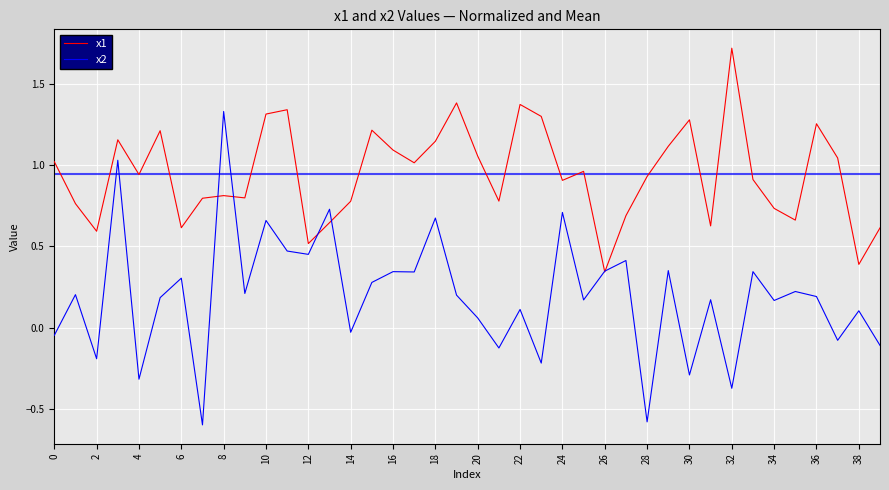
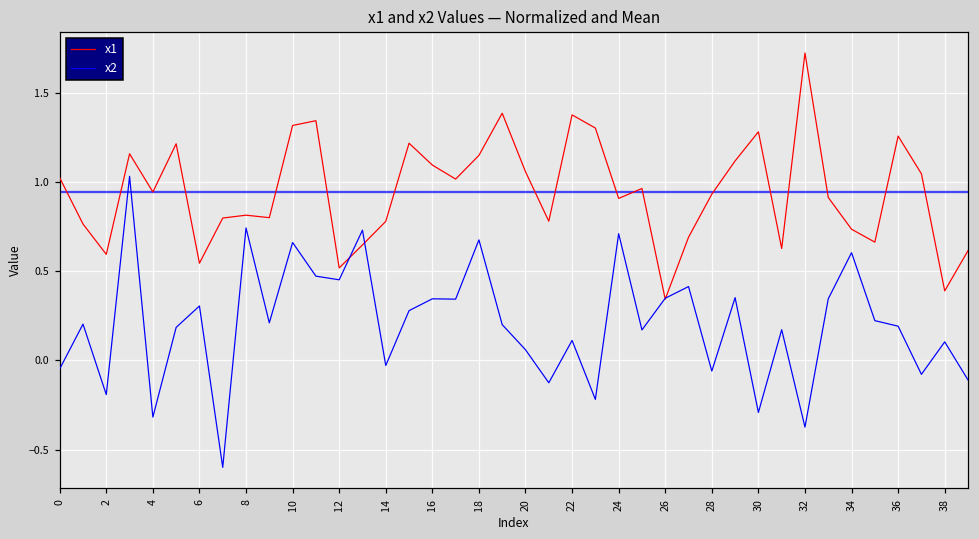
x1, 6: 0.62 -> 0.54
x2, 8: 1.33 -> 0.74
x2, 28: -0.58 -> -0.06
x2, 34: 0.17 -> 0.60
